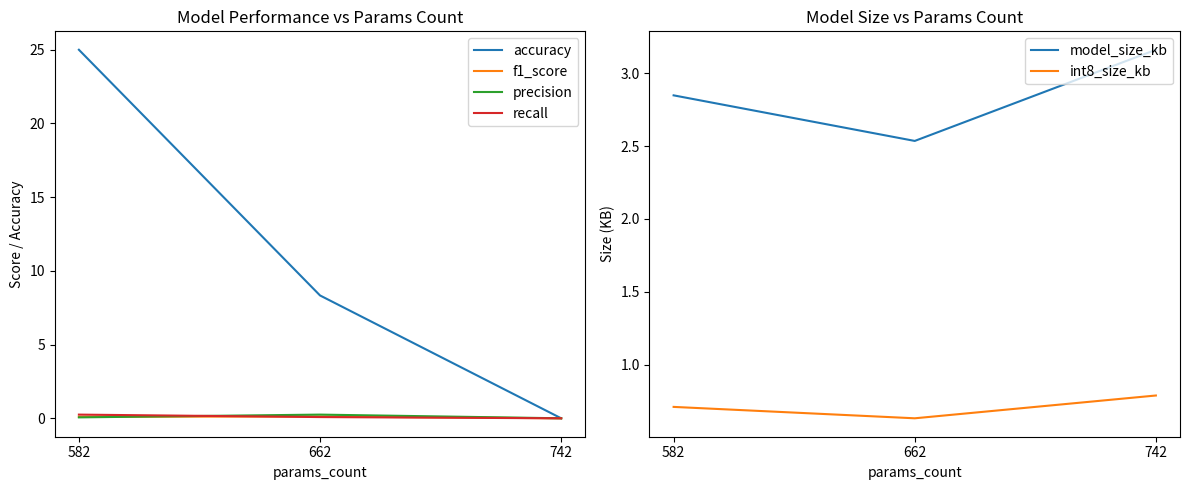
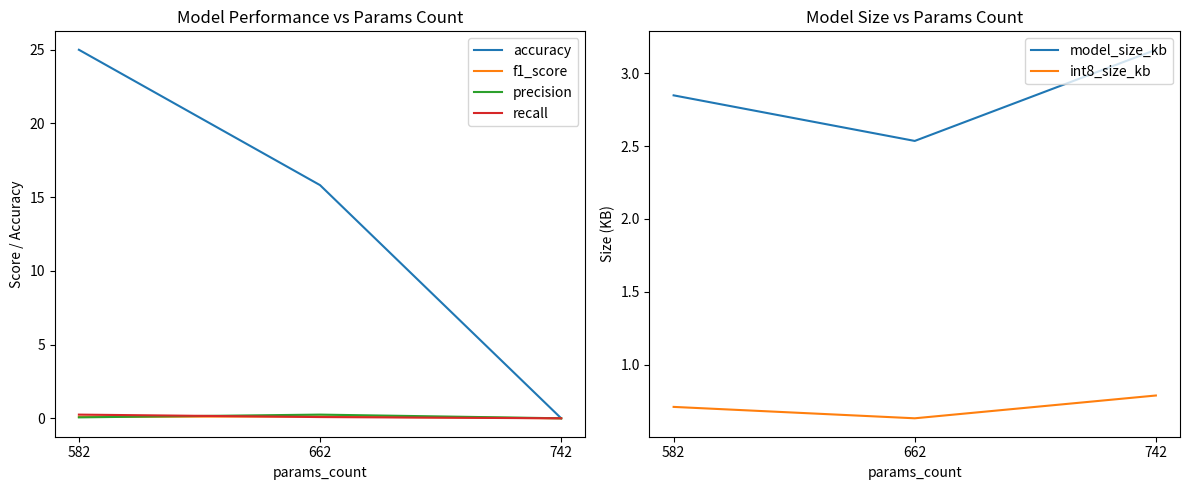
Model Performance vs Params Count, accuracy, 662: 8.3 -> 15.8
